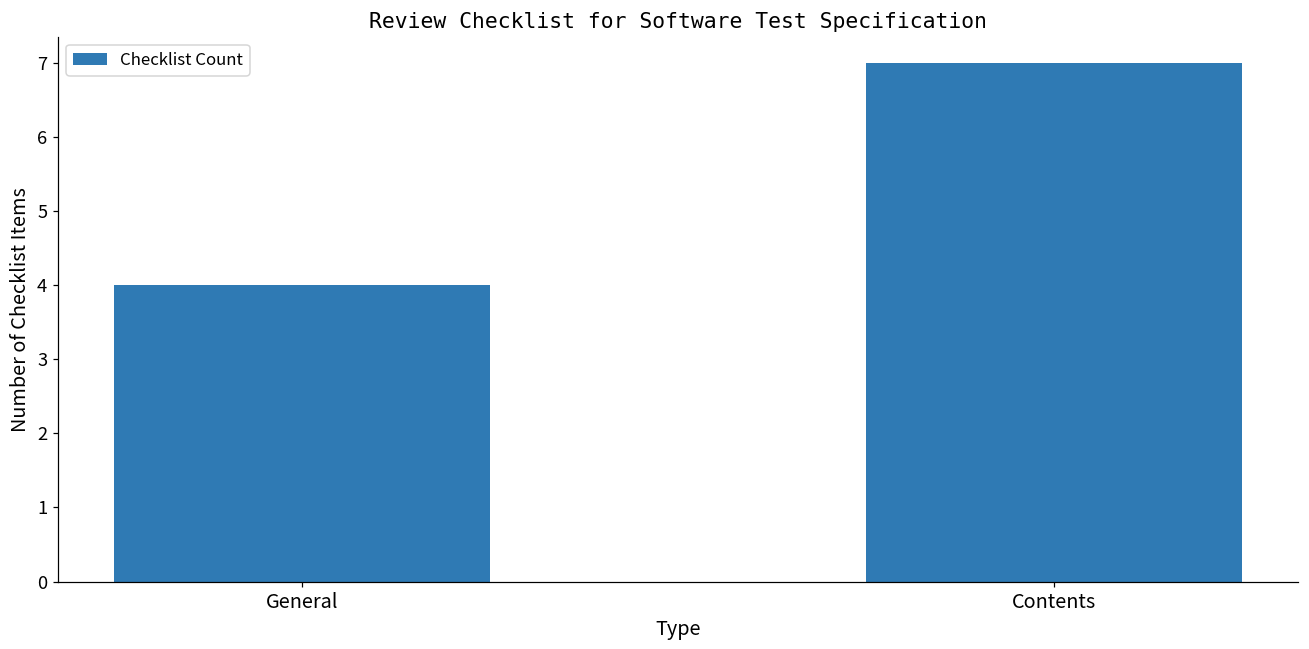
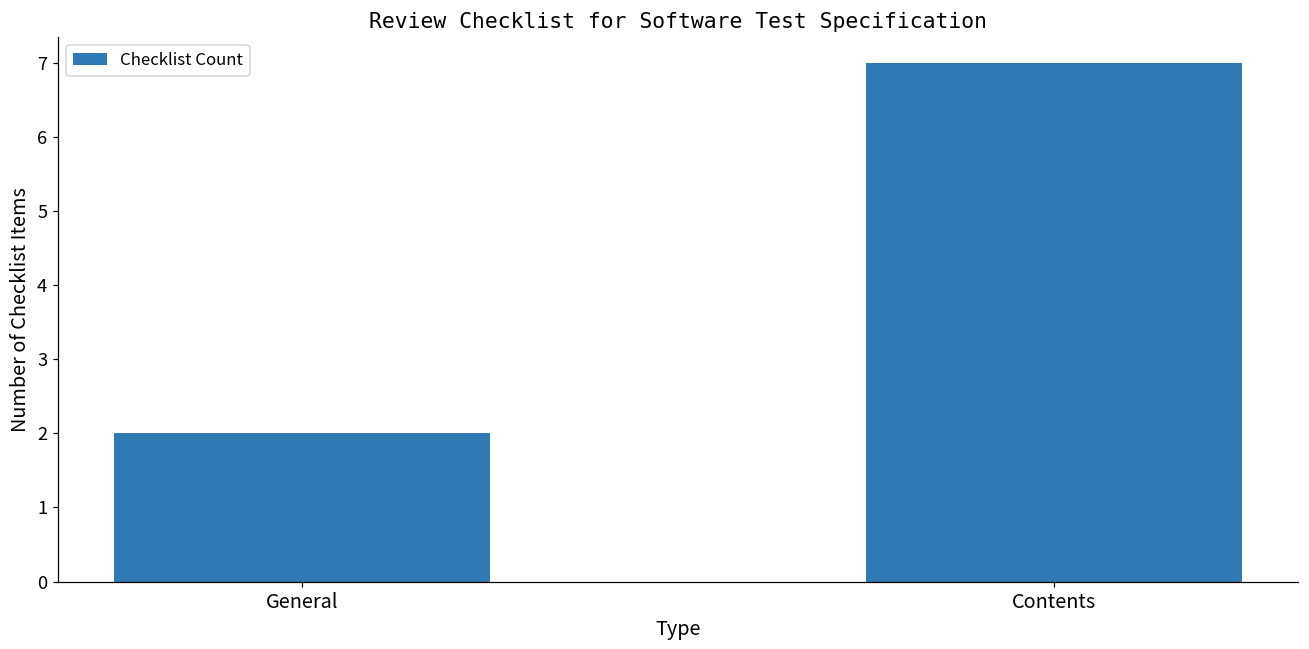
General: 4 -> 2
